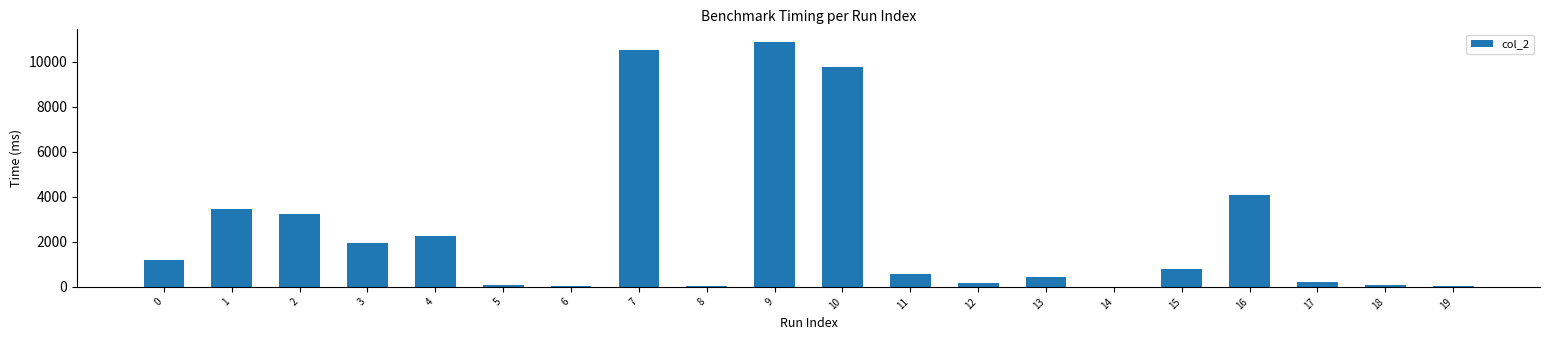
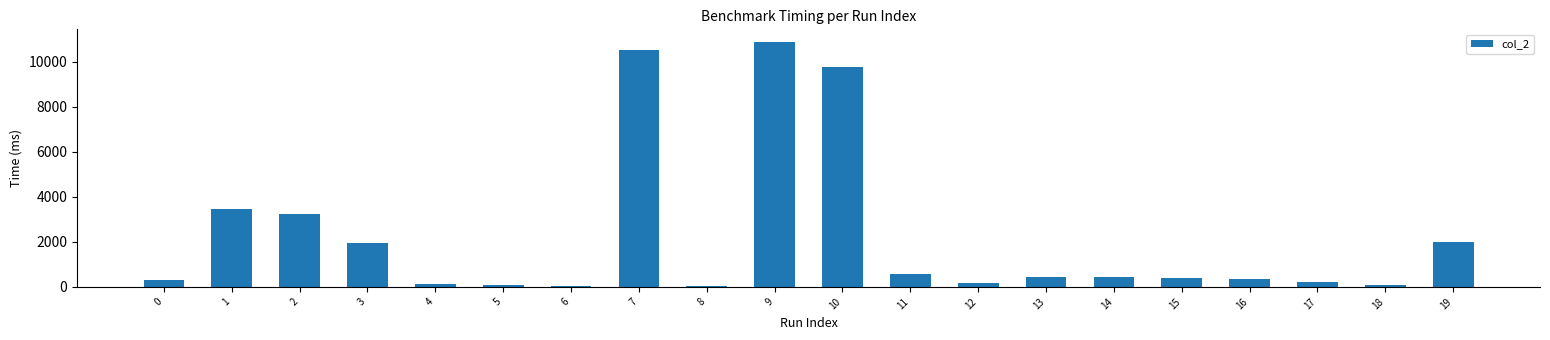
0: 1200 -> 300
4: 2300 -> 100
14: 0 -> 500
15: 800 -> 400
16: 4100 -> 300
19: 100 -> 2000
